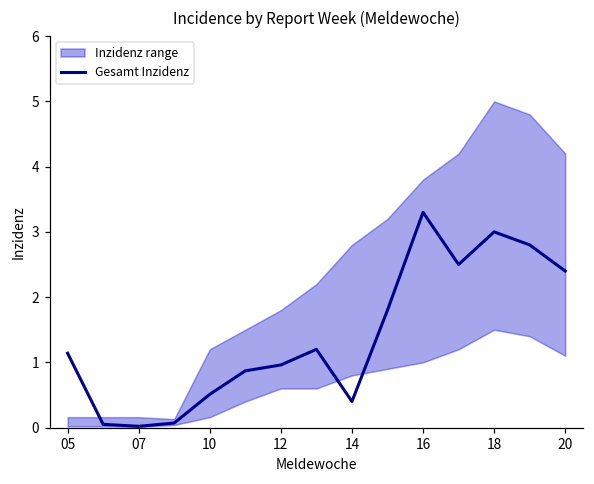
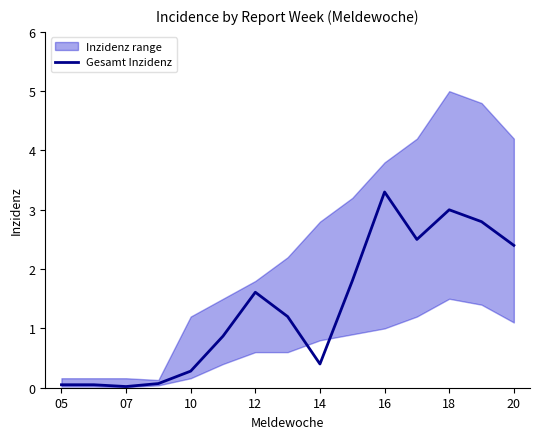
Gesamt Inzidenz, 05: 1.1 -> 0.1
Gesamt Inzidenz, 10: 0.5 -> 0.3
Gesamt Inzidenz, 12: 1.0 -> 1.6
